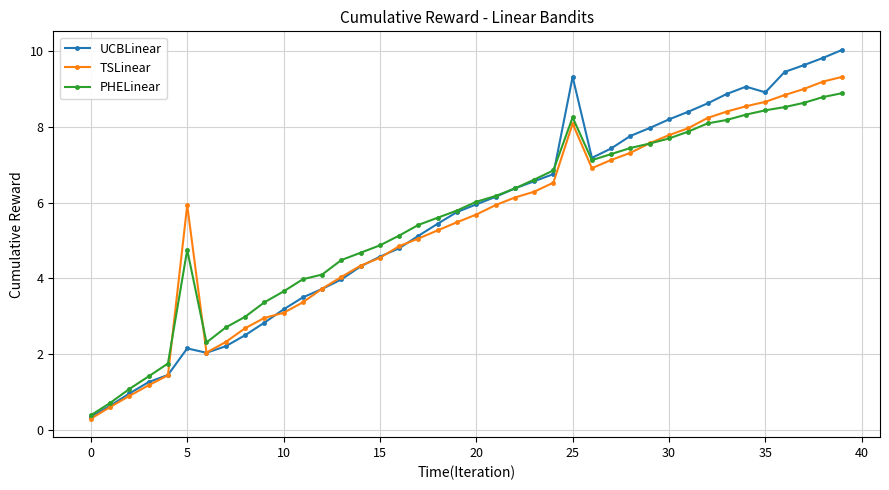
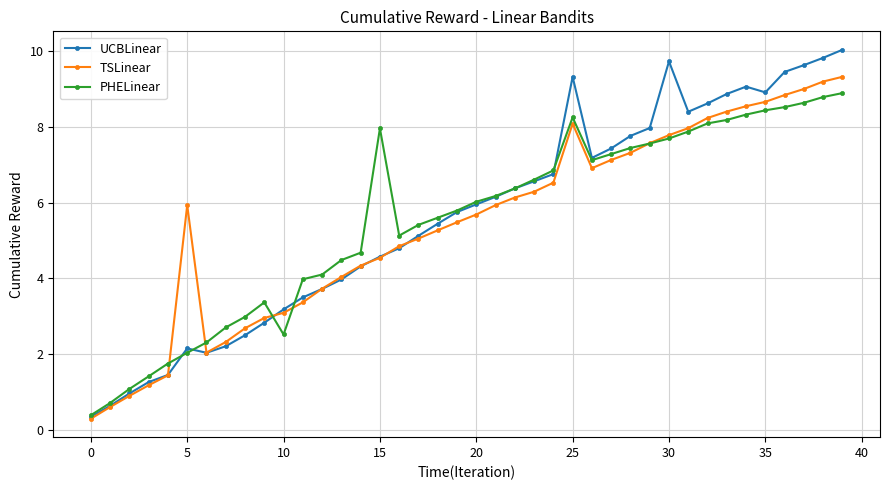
PHELinear, 5: 4.8 -> 2.0
PHELinear, 10: 3.7 -> 2.5
PHELinear, 15: 4.9 -> 8.0
UCBLinear, 30: 8.2 -> 9.7
